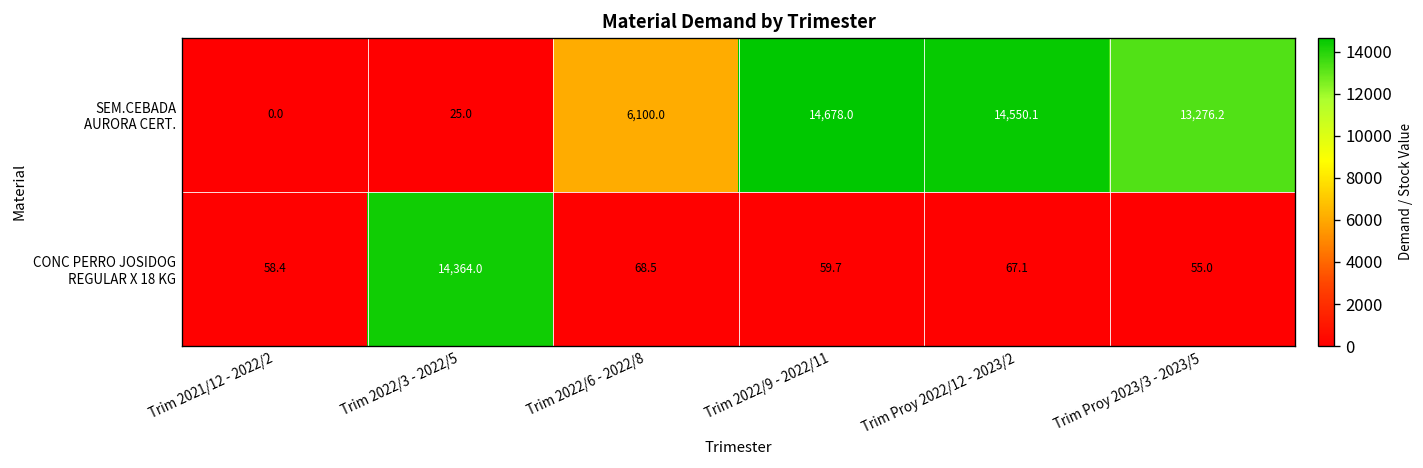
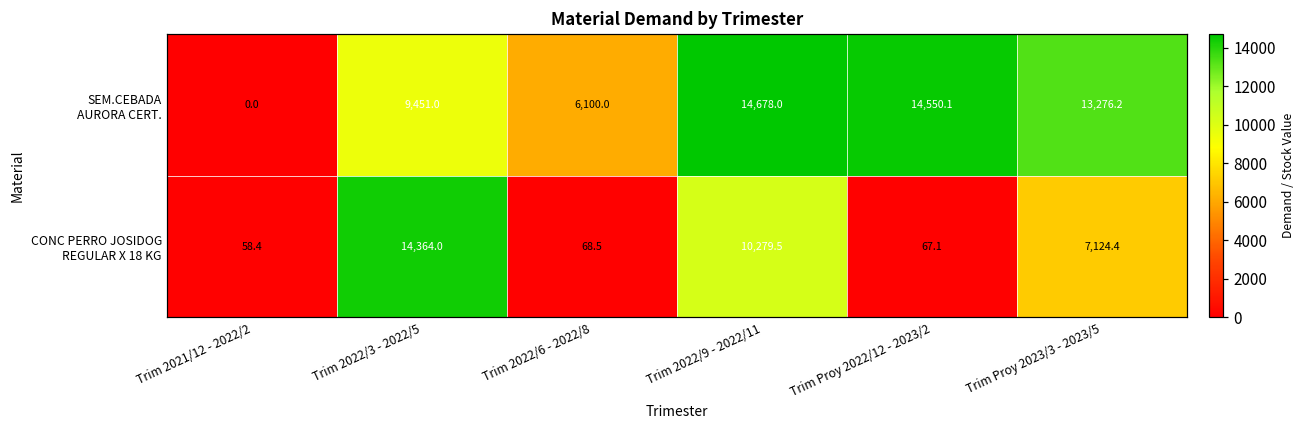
SEM.CEBADA AURORA CERT., Trim 2022/3 - 2022/5: 25.0 -> 9,451.0
CONC PERRO JOSIDOG REGULAR X 18 KG, Trim 2022/9 - 2022/11: 59.7 -> 10,279.5
CONC PERRO JOSIDOG REGULAR X 18 KG, Trim Proy 2023/3 - 2023/5: 55.0 -> 7,124.4
